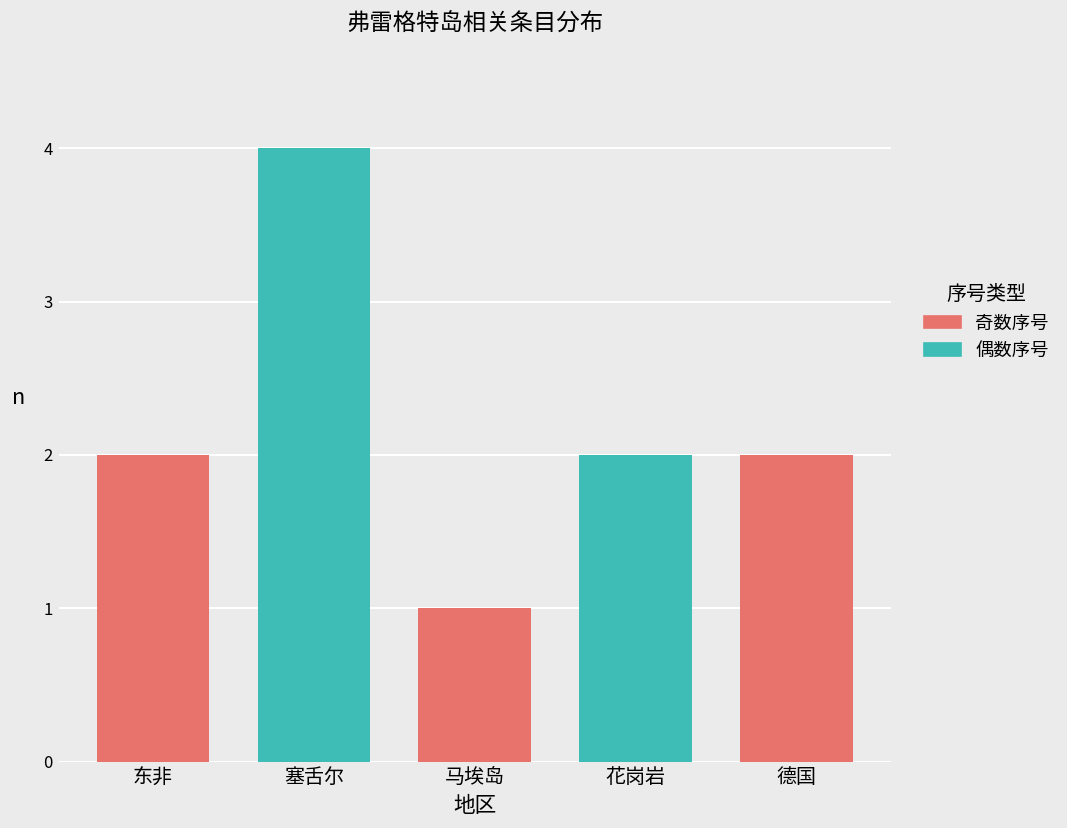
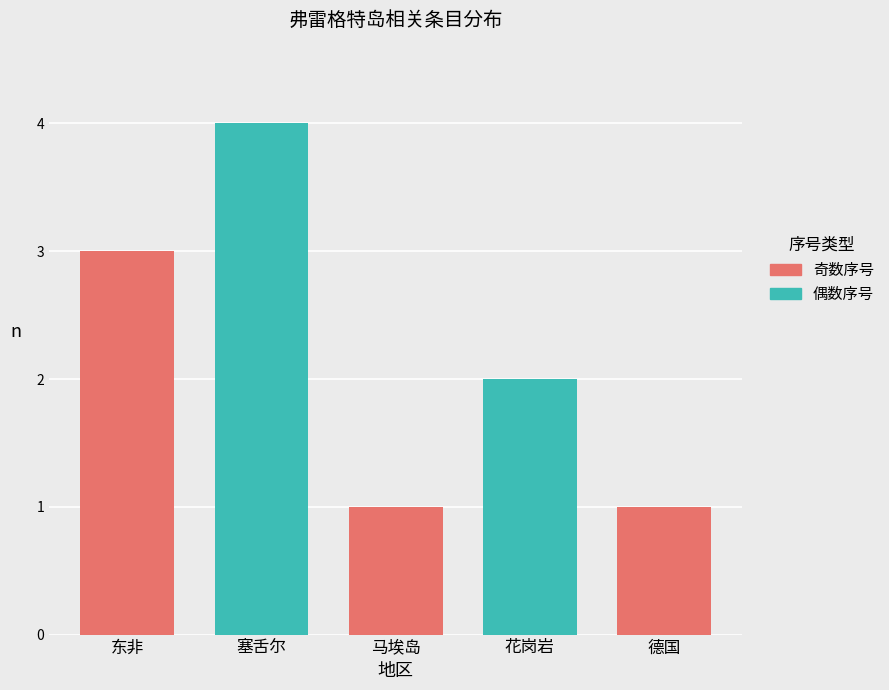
东非: 2 -> 3
德国: 2 -> 1
